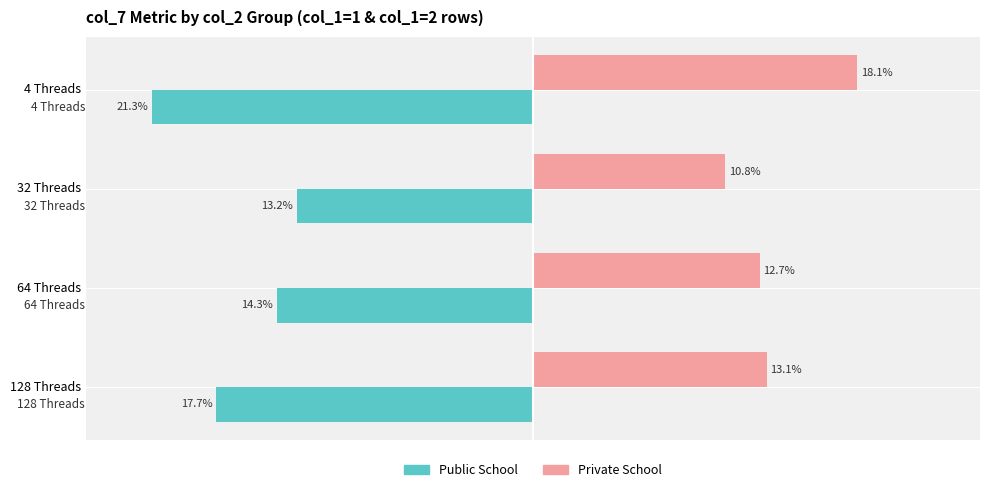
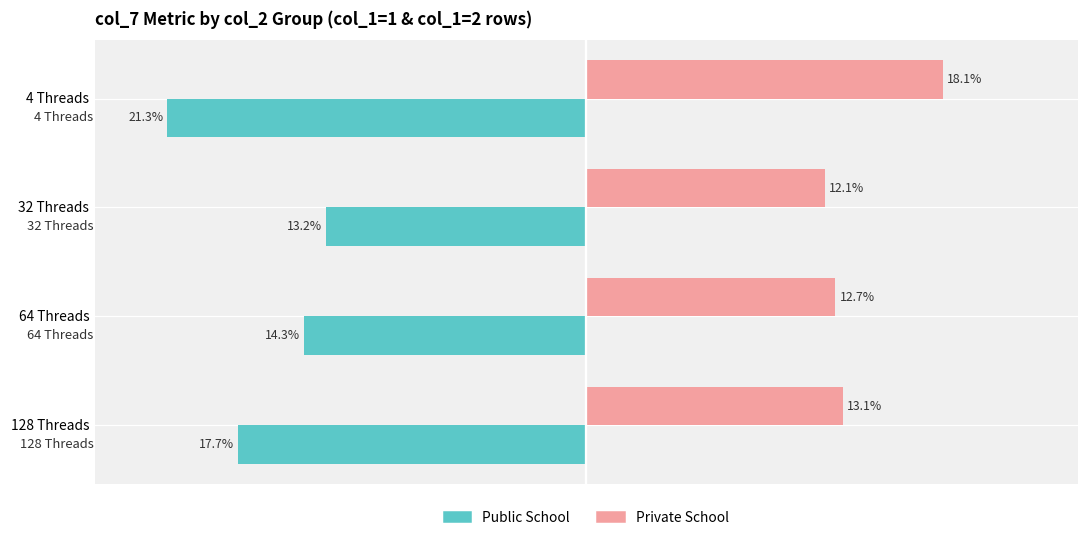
Private School, 32 Threads: 10.8% -> 12.1%
